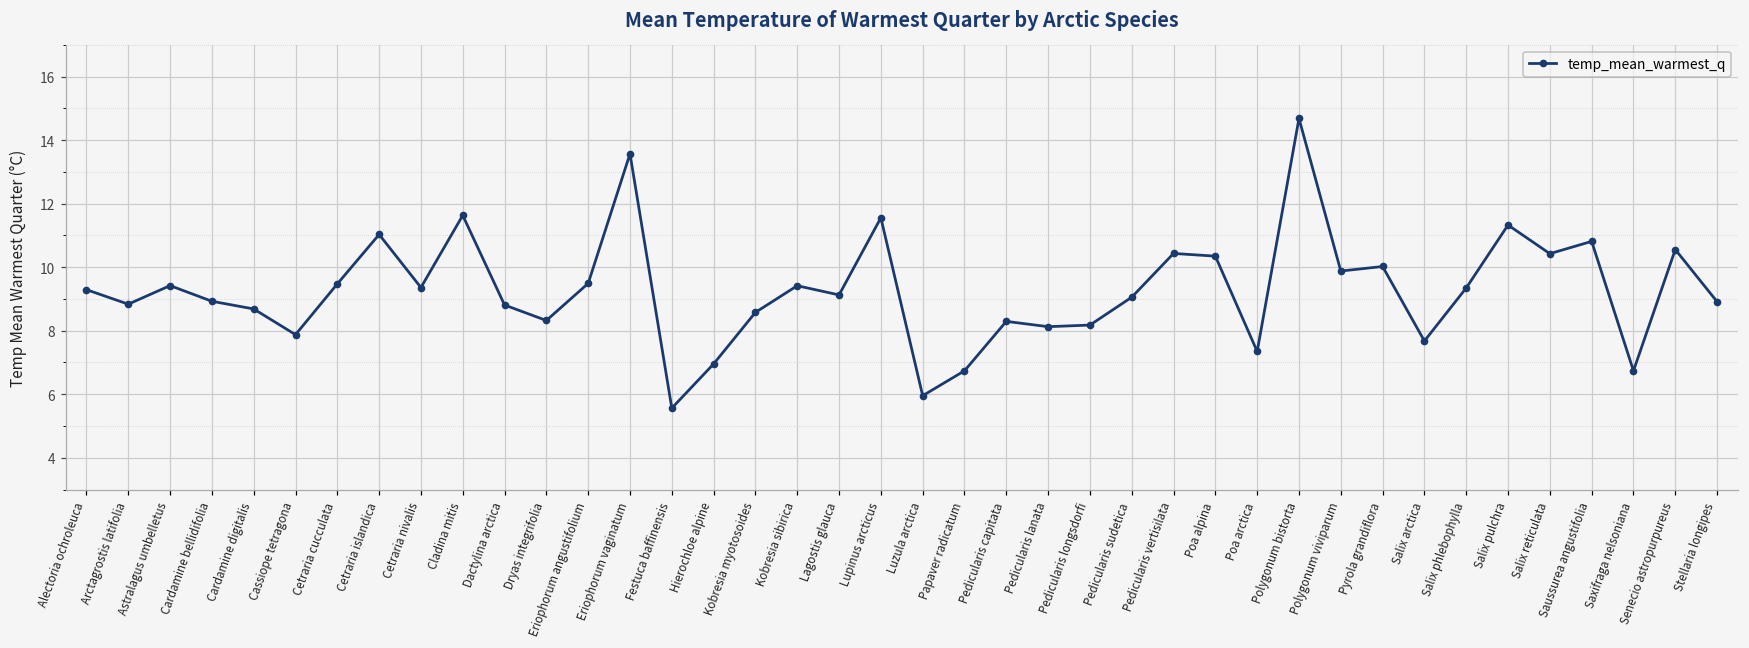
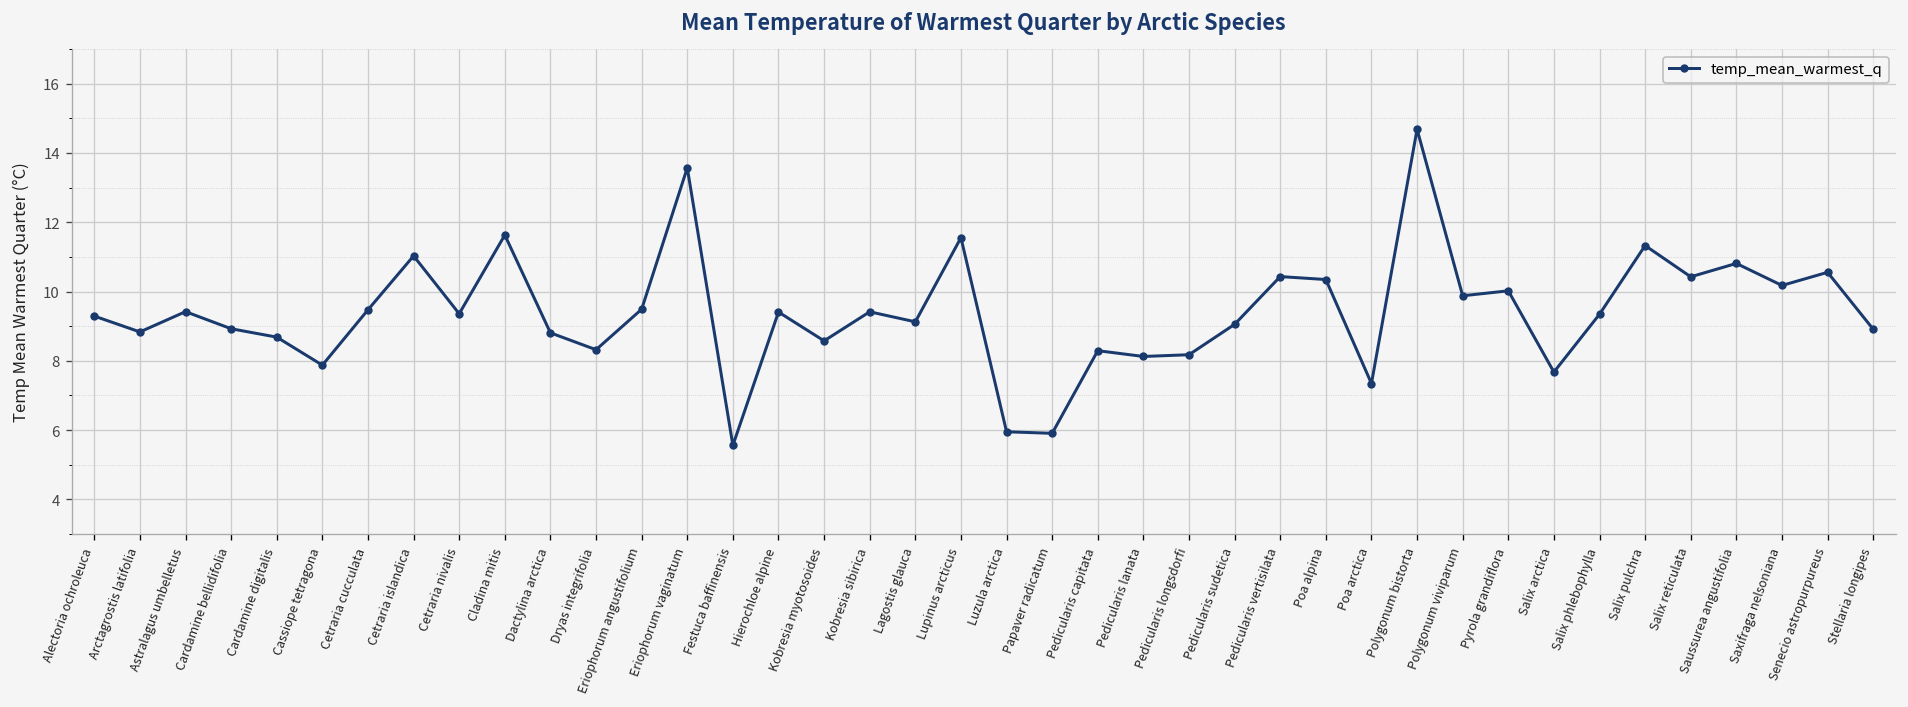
Hierochloe alpine: 7.0 -> 9.4
Papaver radicatum: 6.7 -> 5.9
Saxifraga nelsoniana: 6.7 -> 10.2
